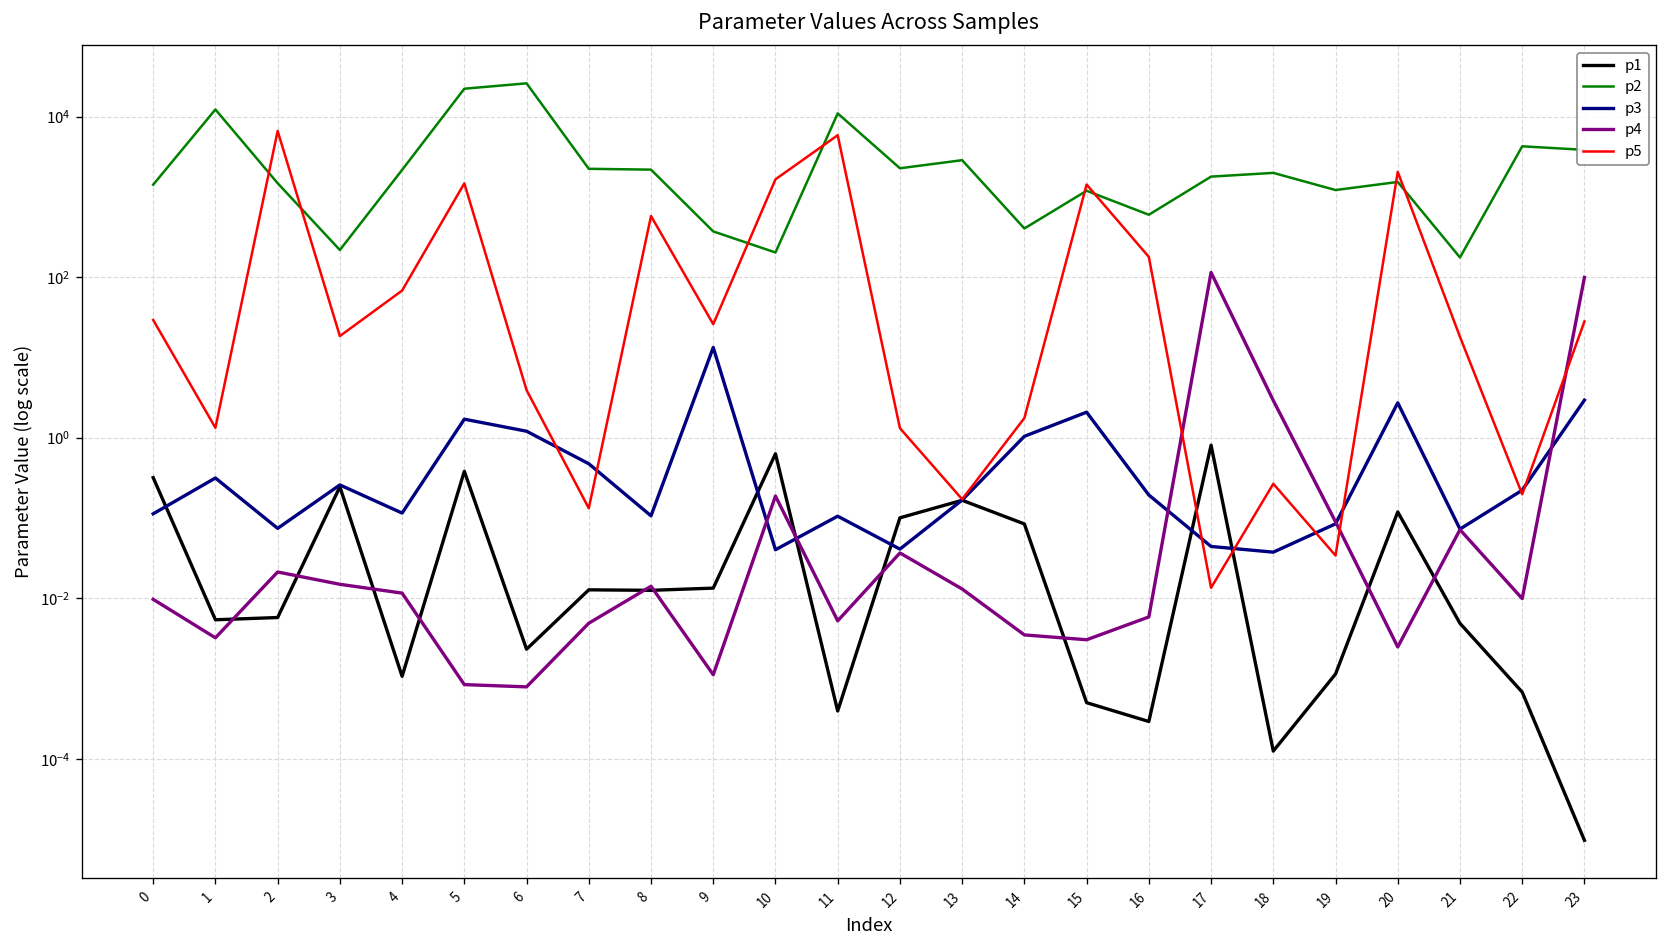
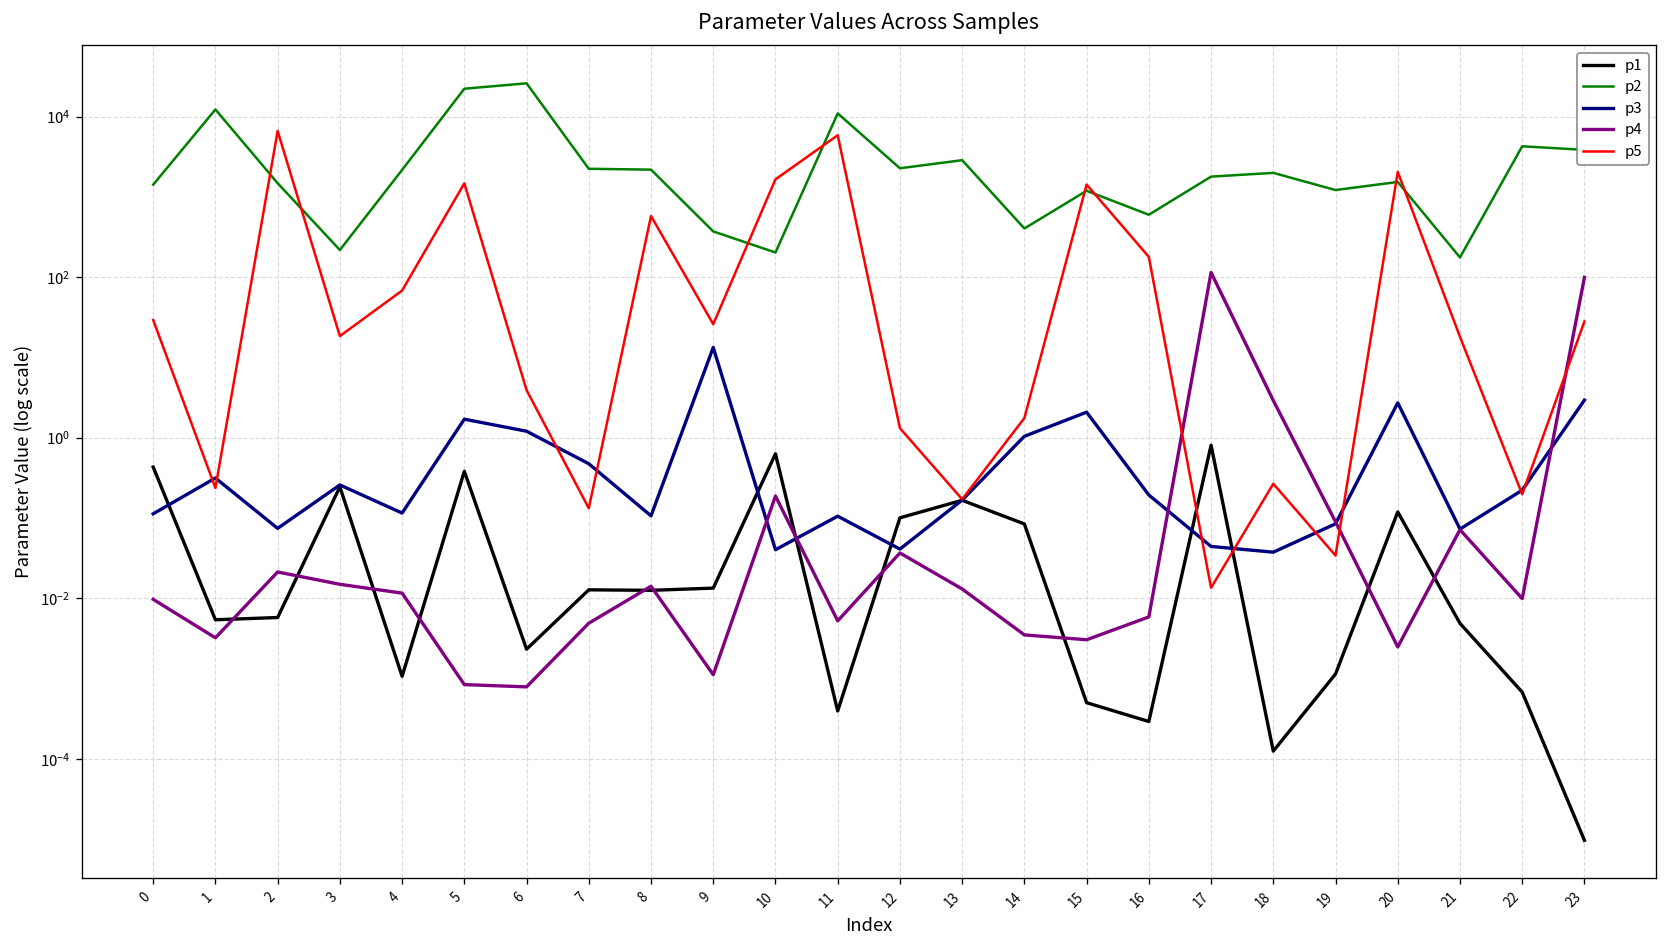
p1, 0: 0.3 -> 0.4
p5, 1: 1.3 -> 0.24
